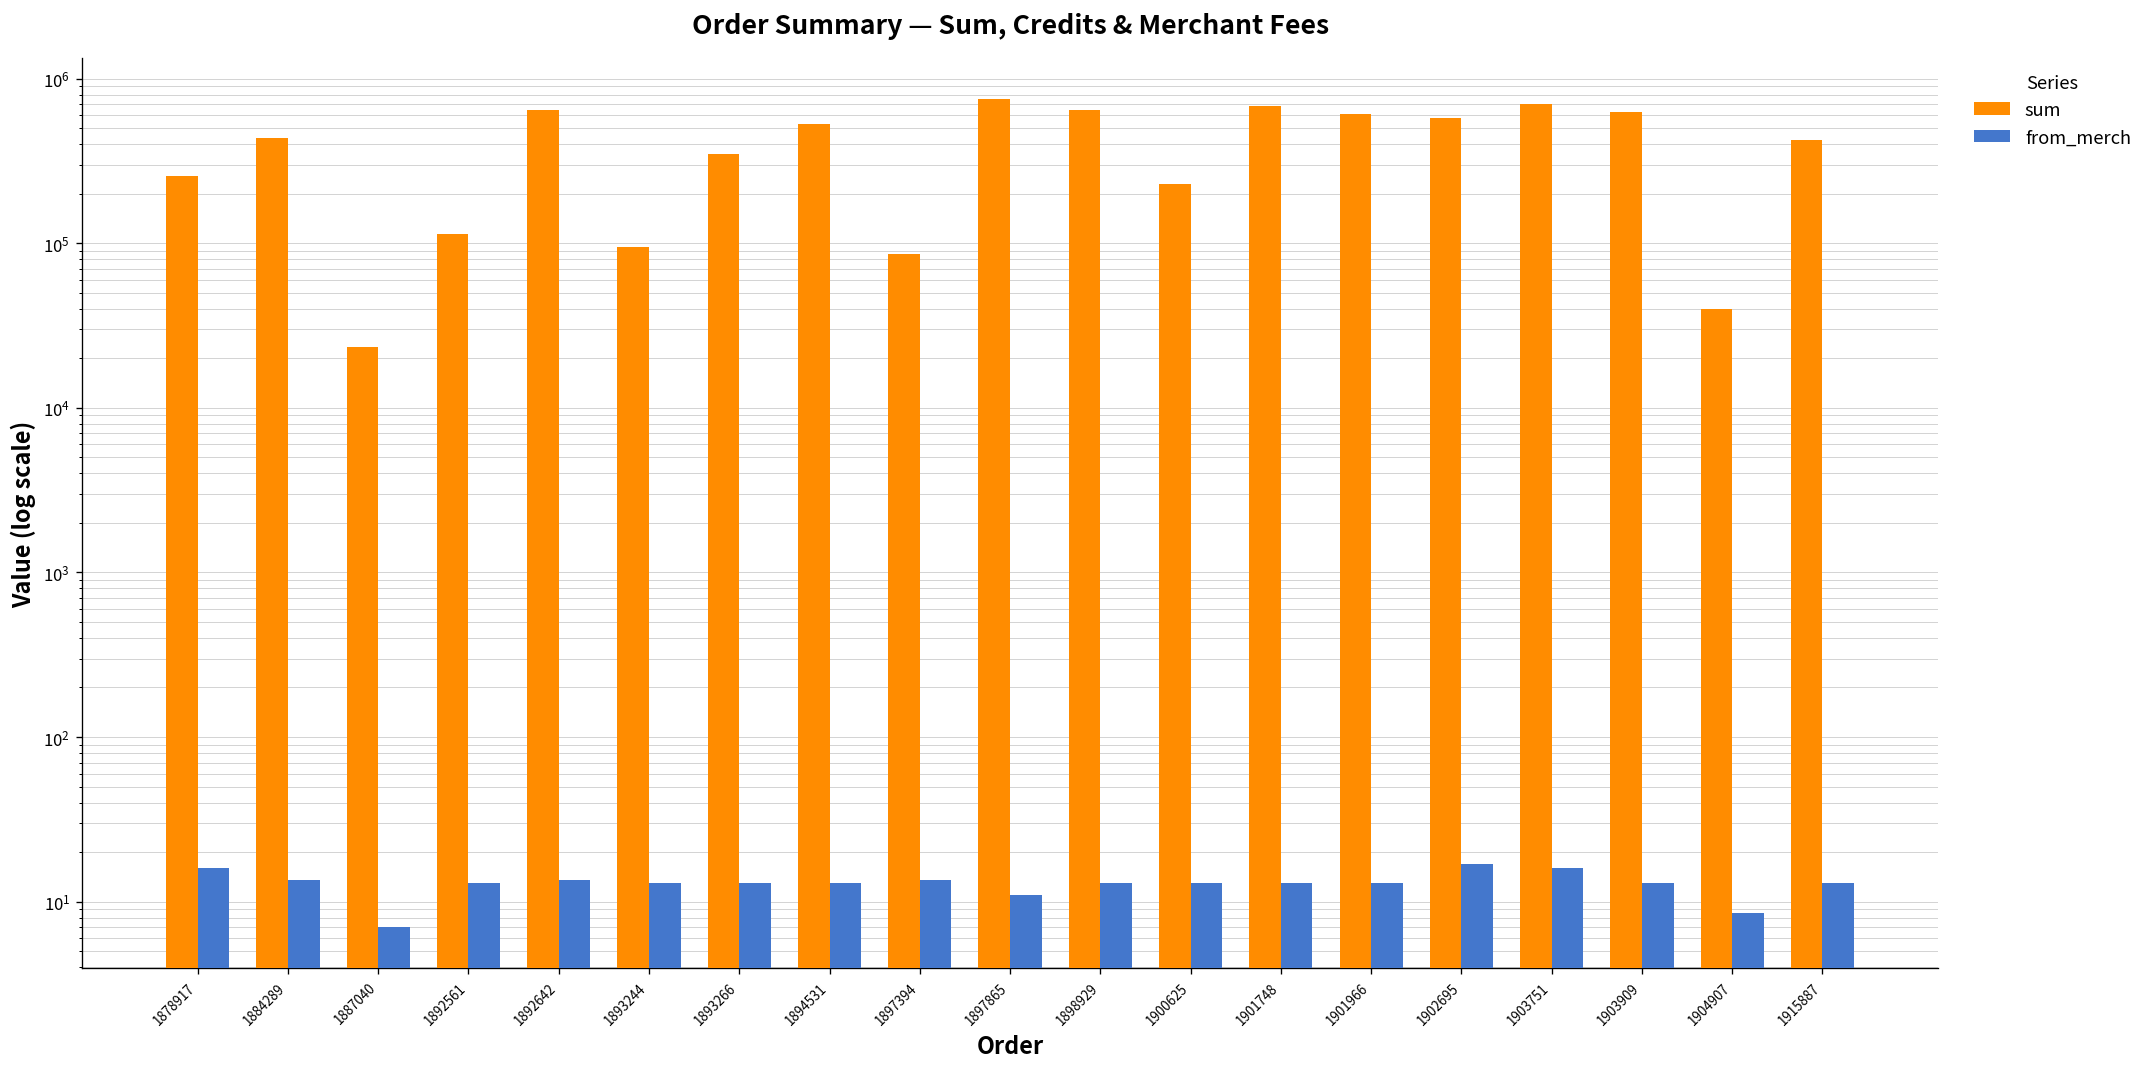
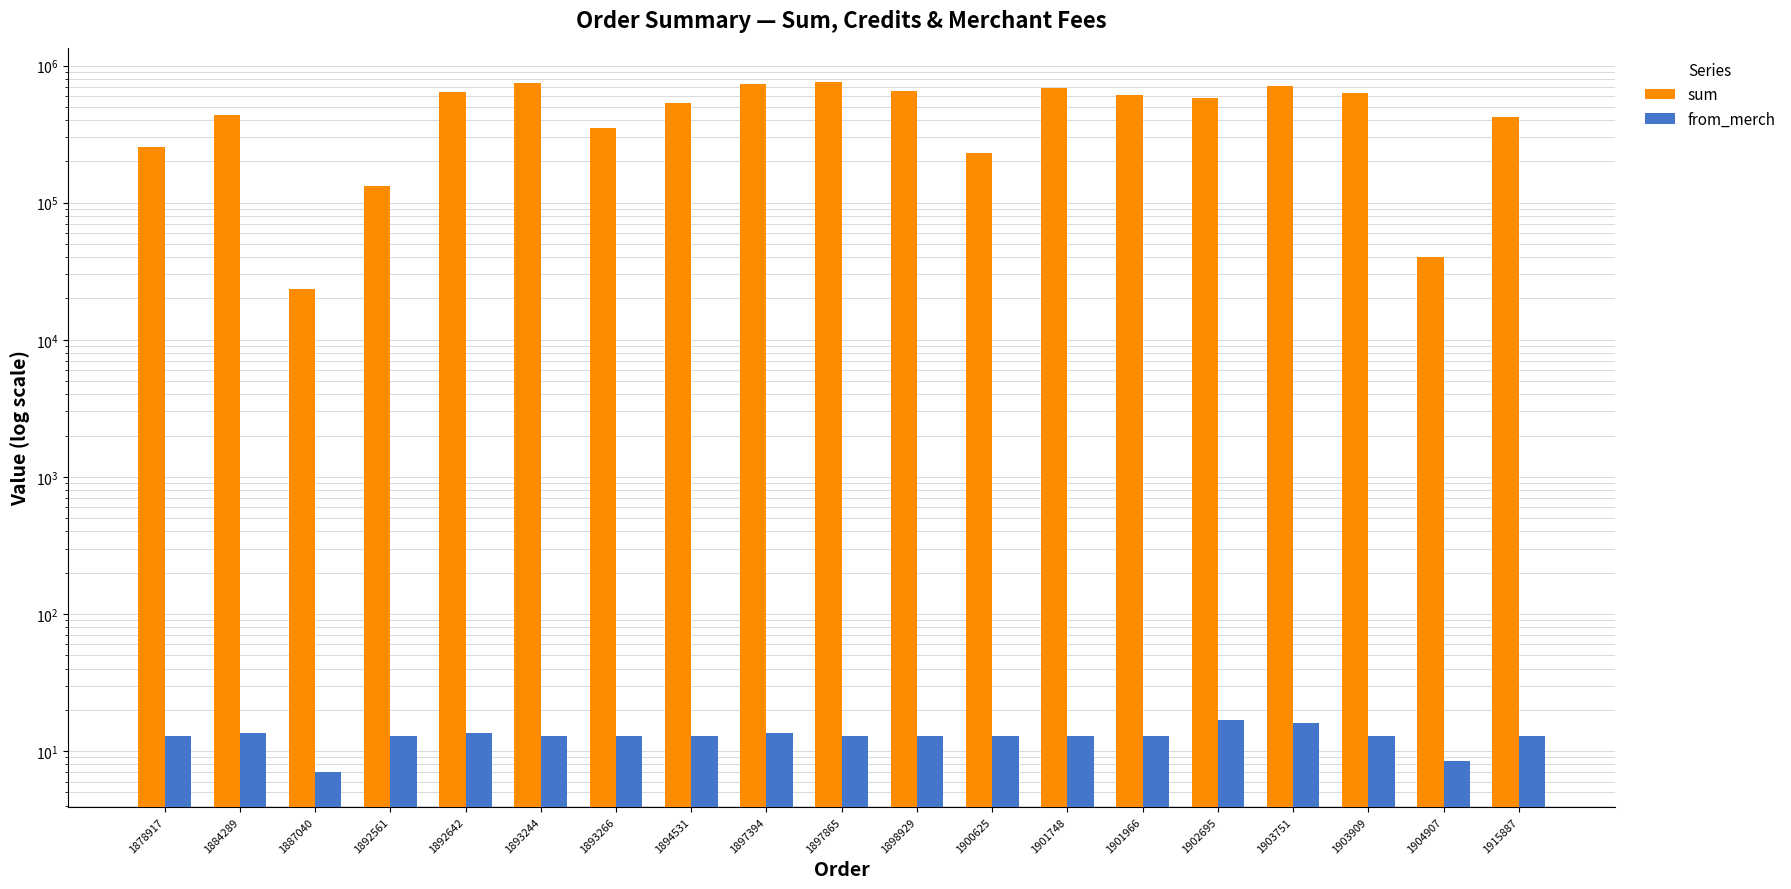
from_merch, 1878917: 16 -> 13
sum, 1892561: 110000 -> 130000
sum, 1893244: 100000 -> 700000
sum, 1897394: 90000 -> 700000
from_merch, 1897865: 11 -> 13
